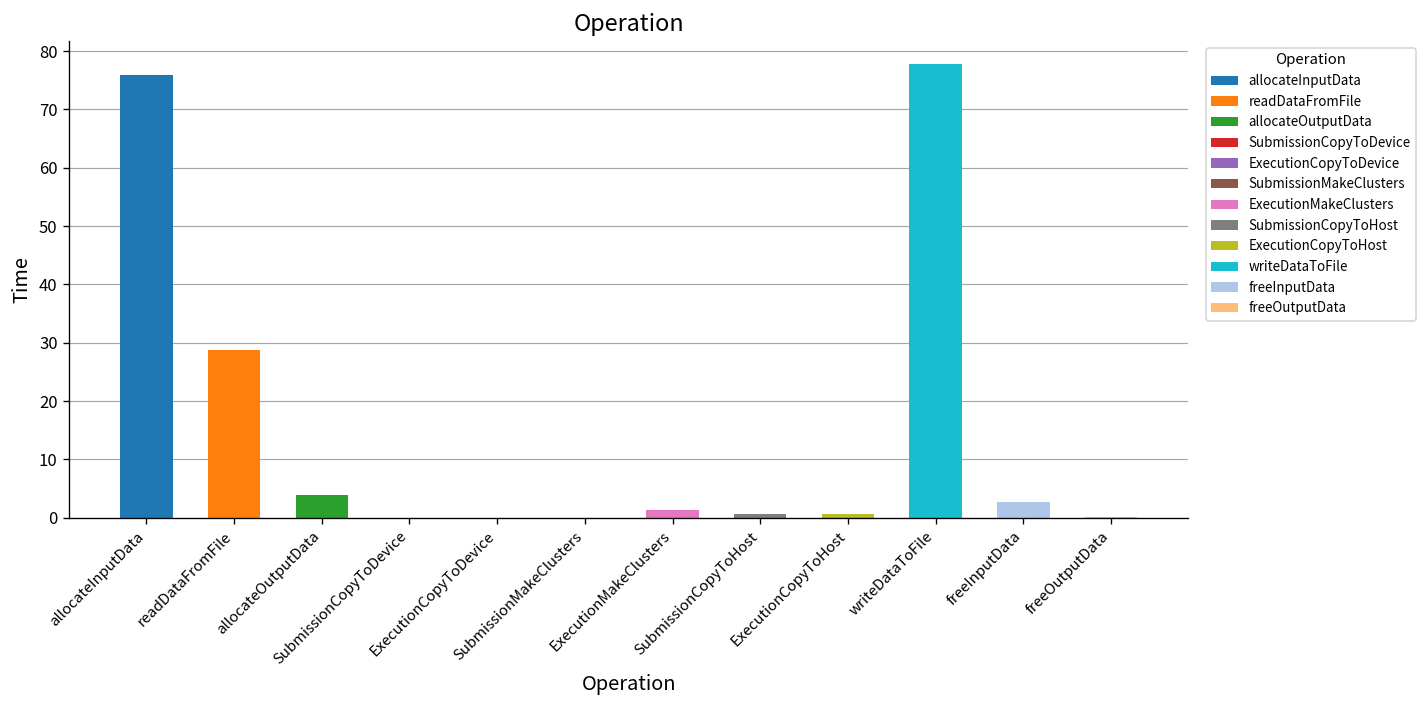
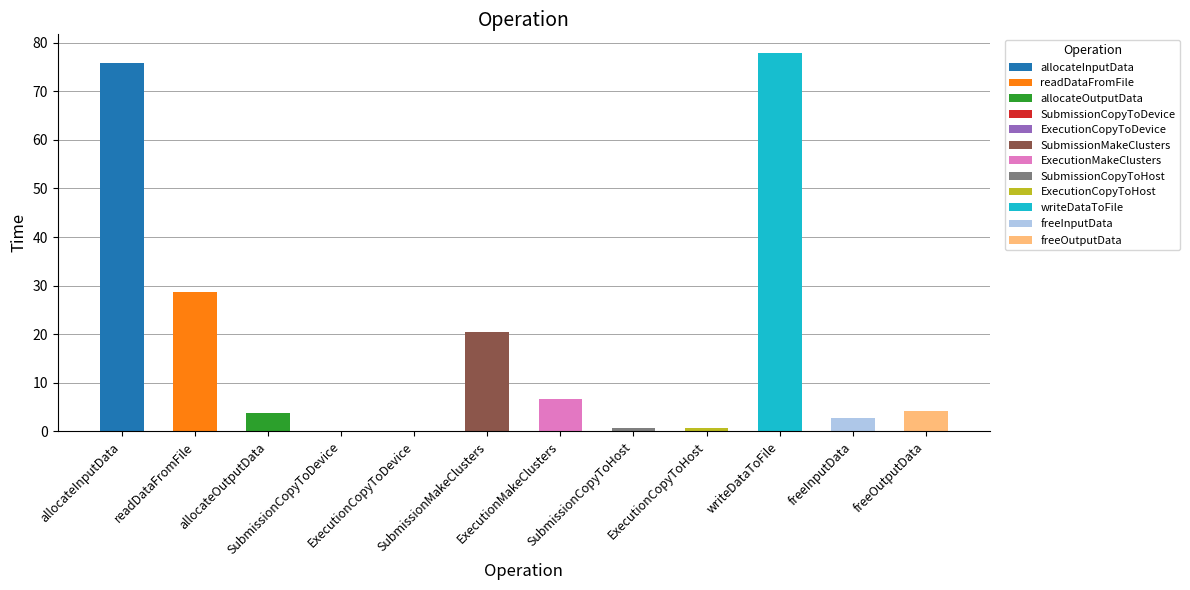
SubmissionMakeClusters: 0 -> 21
ExecutionMakeClusters: 1 -> 7
freeOutputData: 0 -> 4
